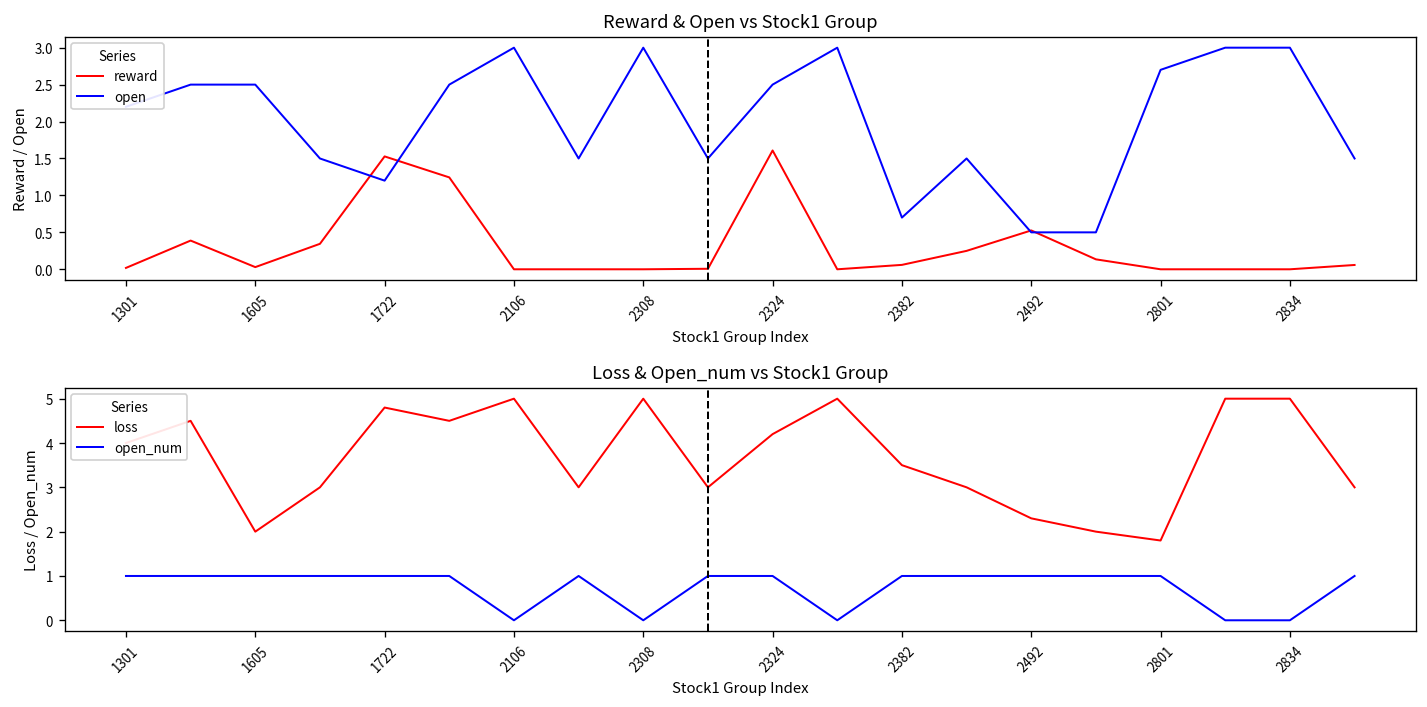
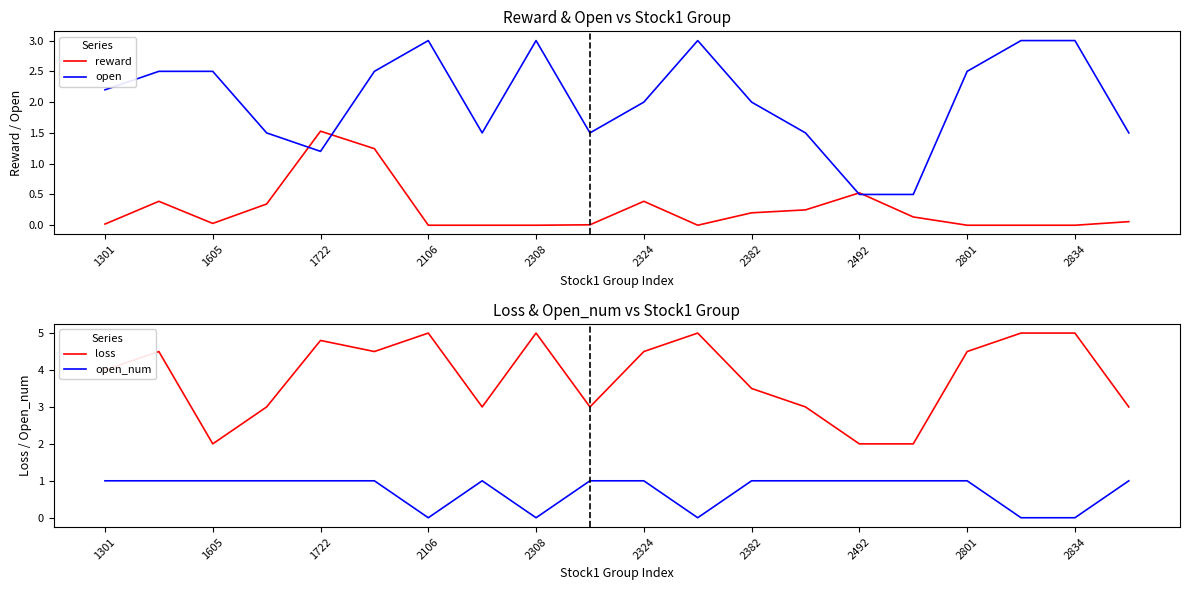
Reward & Open vs Stock1 Group, reward, 2324: 1.6 -> 0.4
Reward & Open vs Stock1 Group, open, 2324: 2.5 -> 2.0
Reward & Open vs Stock1 Group, reward, 2382: 0.1 -> 0.2
Reward & Open vs Stock1 Group, open, 2382: 0.7 -> 2.0
Reward & Open vs Stock1 Group, open, 2801: 2.7 -> 2.5
Loss & Open_num vs Stock1 Group, loss, 2324: 4.2 -> 4.5
Loss & Open_num vs Stock1 Group, loss, 2492: 2.3 -> 2.0
Loss & Open_num vs Stock1 Group, loss, 2801: 1.8 -> 4.5
